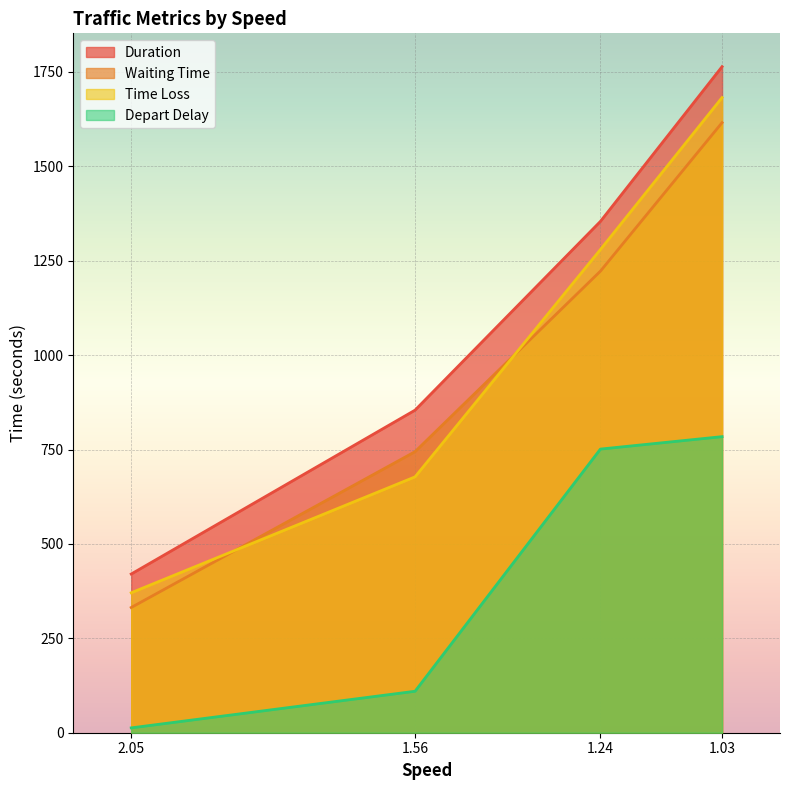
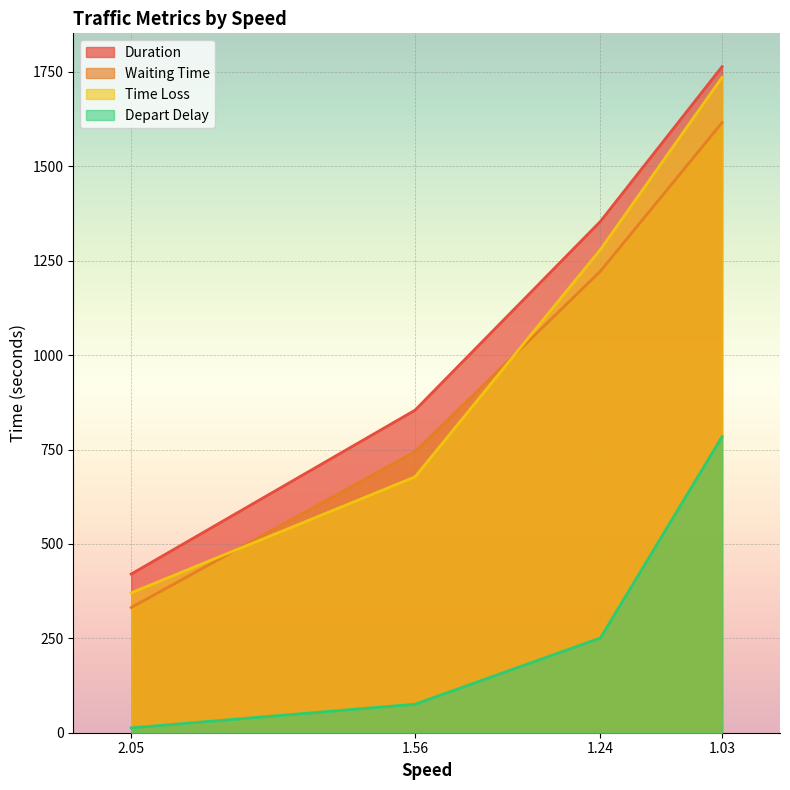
Depart Delay, 1.56: 110 -> 80
Depart Delay, 1.24: 750 -> 250
Time Loss, 1.03: 1680 -> 1740
